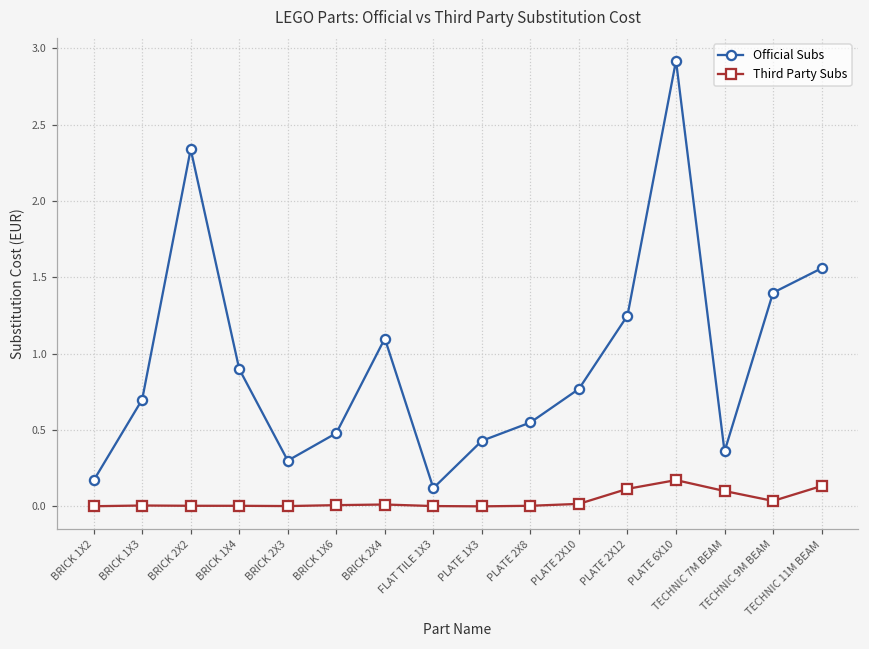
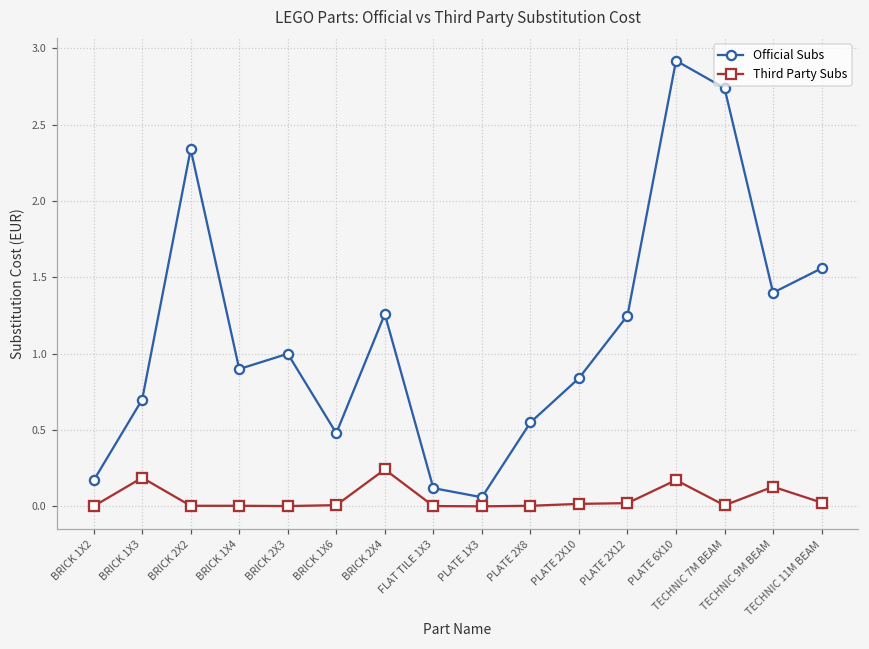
Third Party Subs, BRICK 1X3: 0.01 -> 0.19
Official Subs, BRICK 2X3: 0.3 -> 1.0
Official Subs, BRICK 2X4: 1.10 -> 1.26
Third Party Subs, BRICK 2X4: 0.01 -> 0.24
Official Subs, PLATE 1X3: 0.43 -> 0.06
Official Subs, PLATE 2X10: 0.77 -> 0.84
Third Party Subs, PLATE 2X12: 0.12 -> 0.02
Official Subs, TECHNIC 7M BEAM: 0.36 -> 2.74
Third Party Subs, TECHNIC 7M BEAM: 0.10 -> 0.01
Third Party Subs, TECHNIC 9M BEAM: 0.04 -> 0.13
Third Party Subs, TECHNIC 11M BEAM: 0.13 -> 0.03
